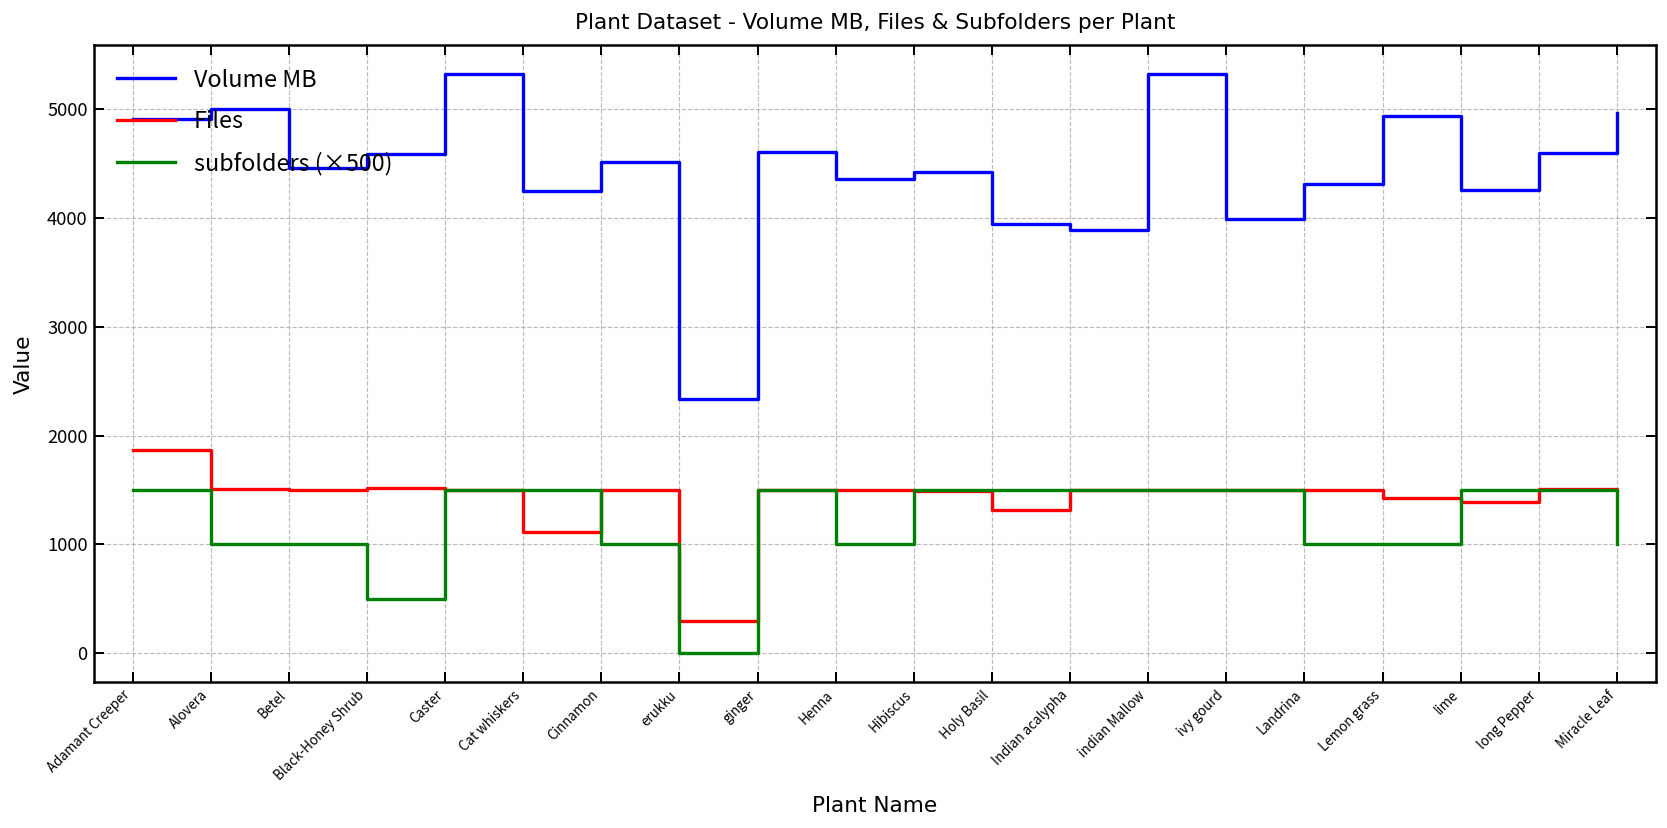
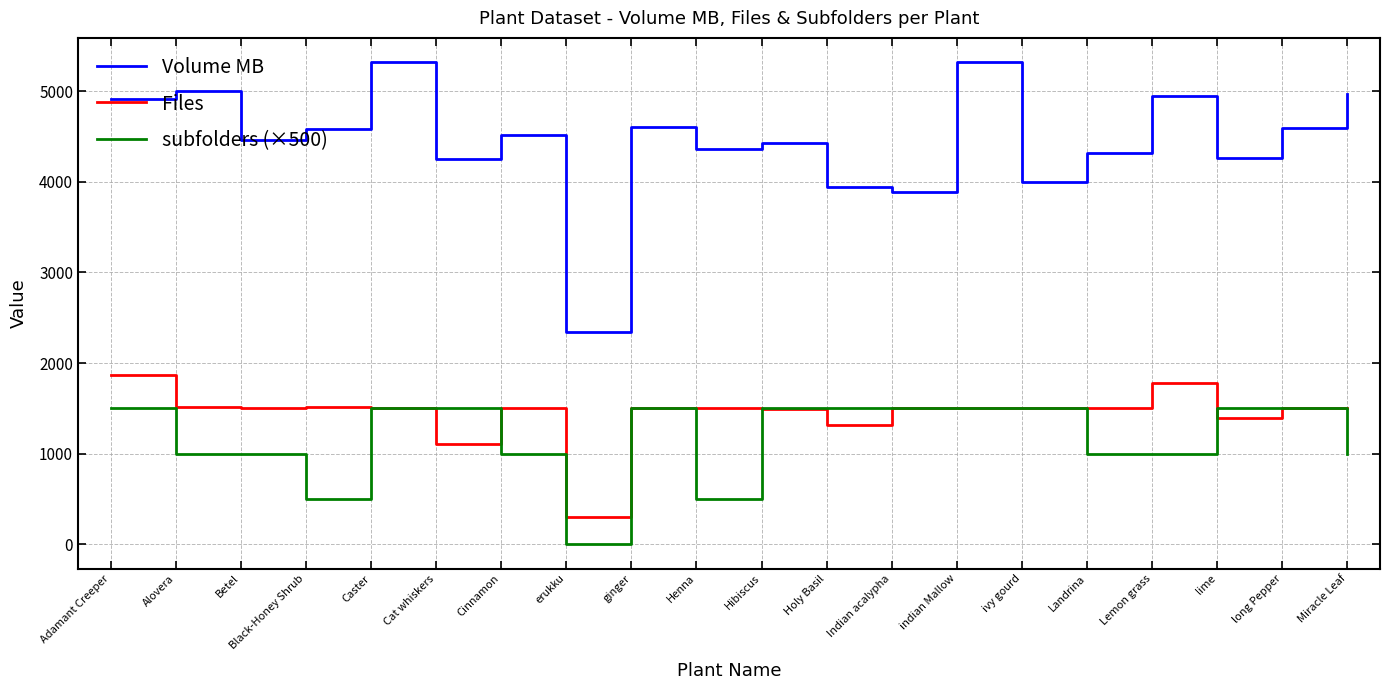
subfolders (×500), Henna: 1000 -> 500
Files, Lemon grass: 1400 -> 1800
